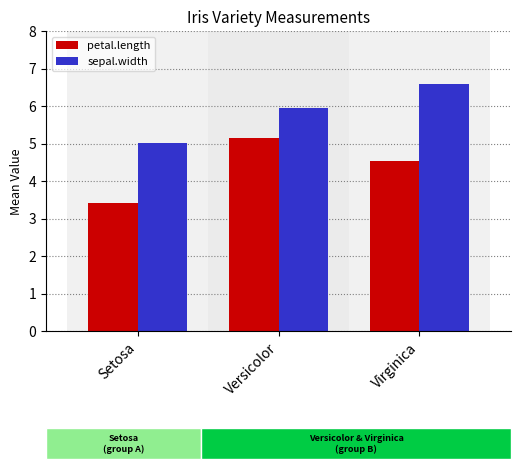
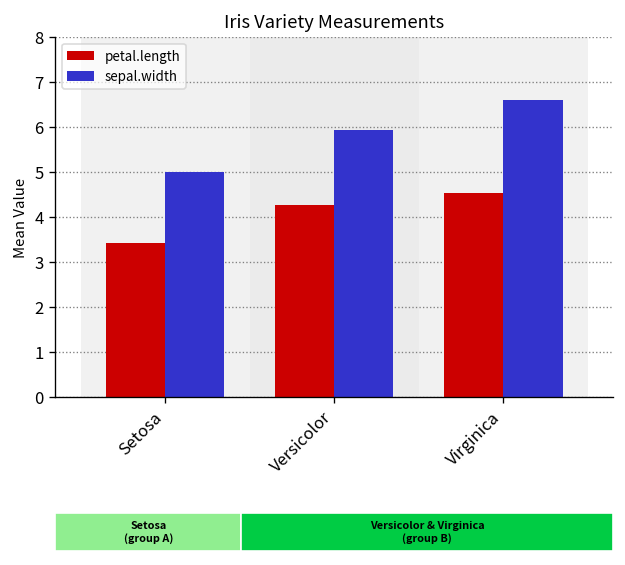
Iris Variety Measurements, petal.length, Versicolor: 5.2 -> 4.3
